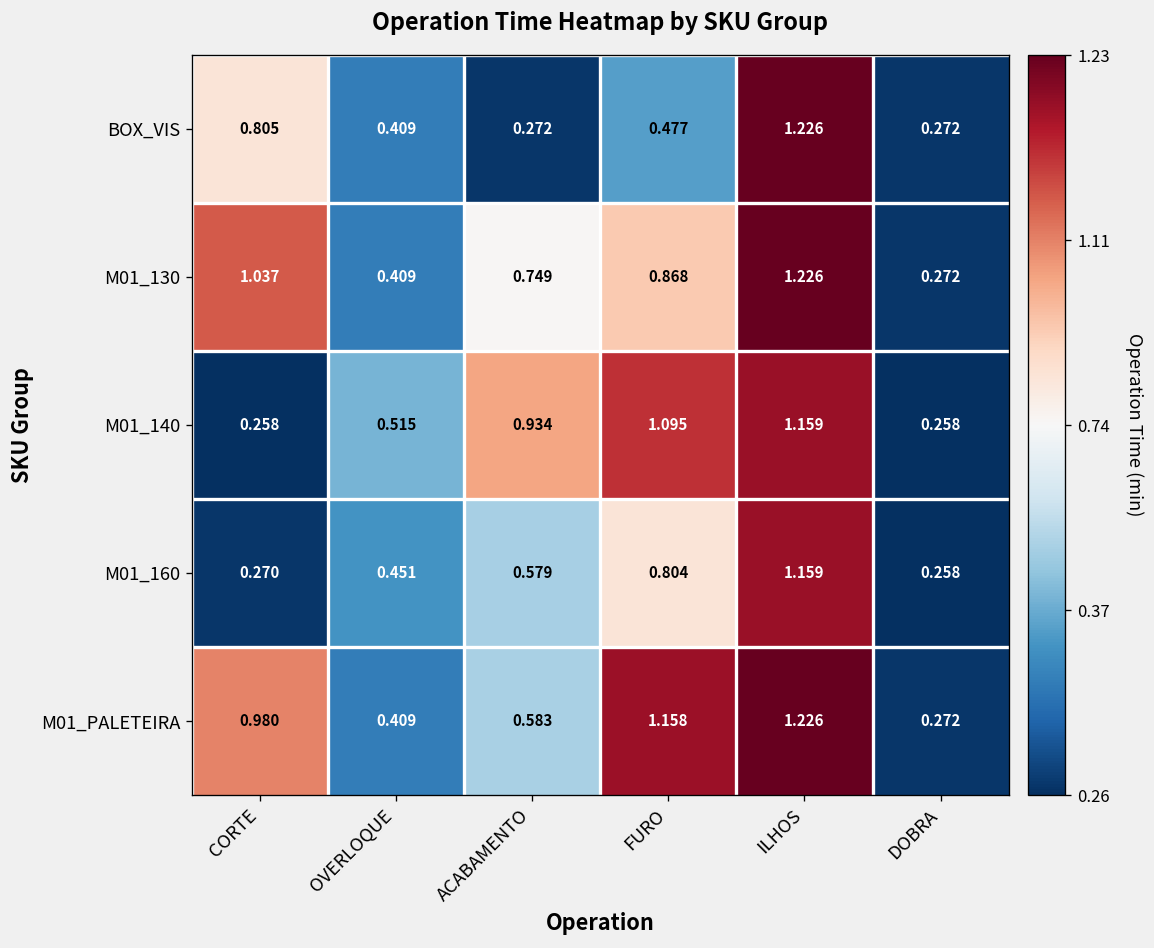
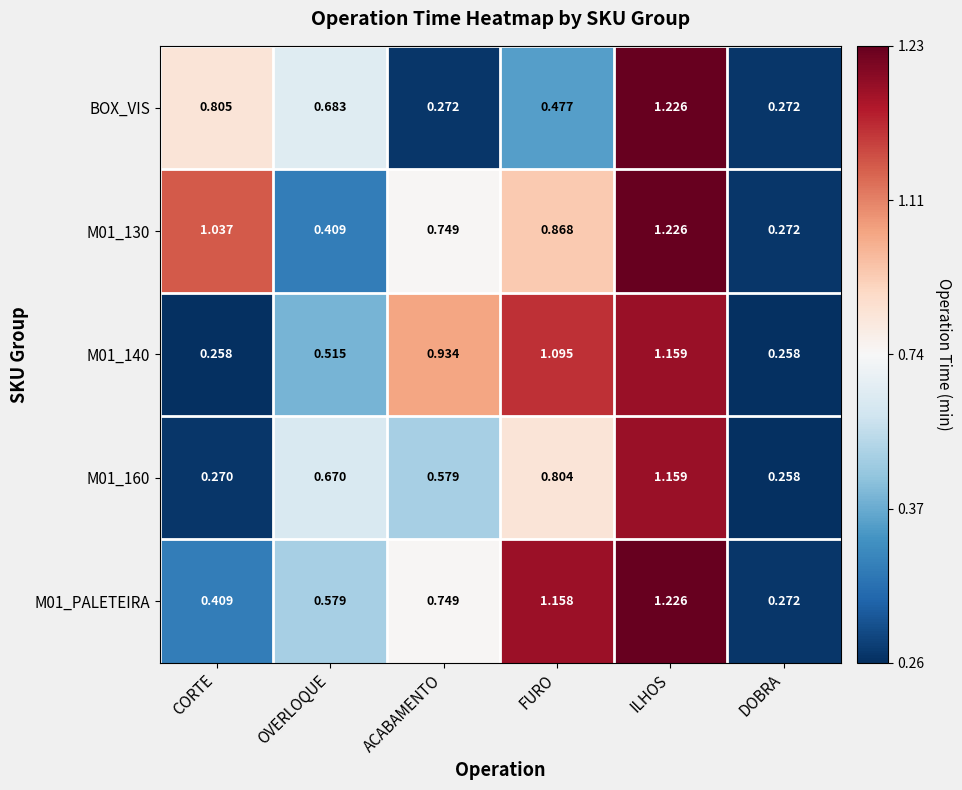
BOX_VIS, OVERLOQUE: 0.409 -> 0.683
M01_160, OVERLOQUE: 0.451 -> 0.670
M01_PALETEIRA, CORTE: 0.980 -> 0.409
M01_PALETEIRA, OVERLOQUE: 0.409 -> 0.579
M01_PALETEIRA, ACABAMENTO: 0.583 -> 0.749
